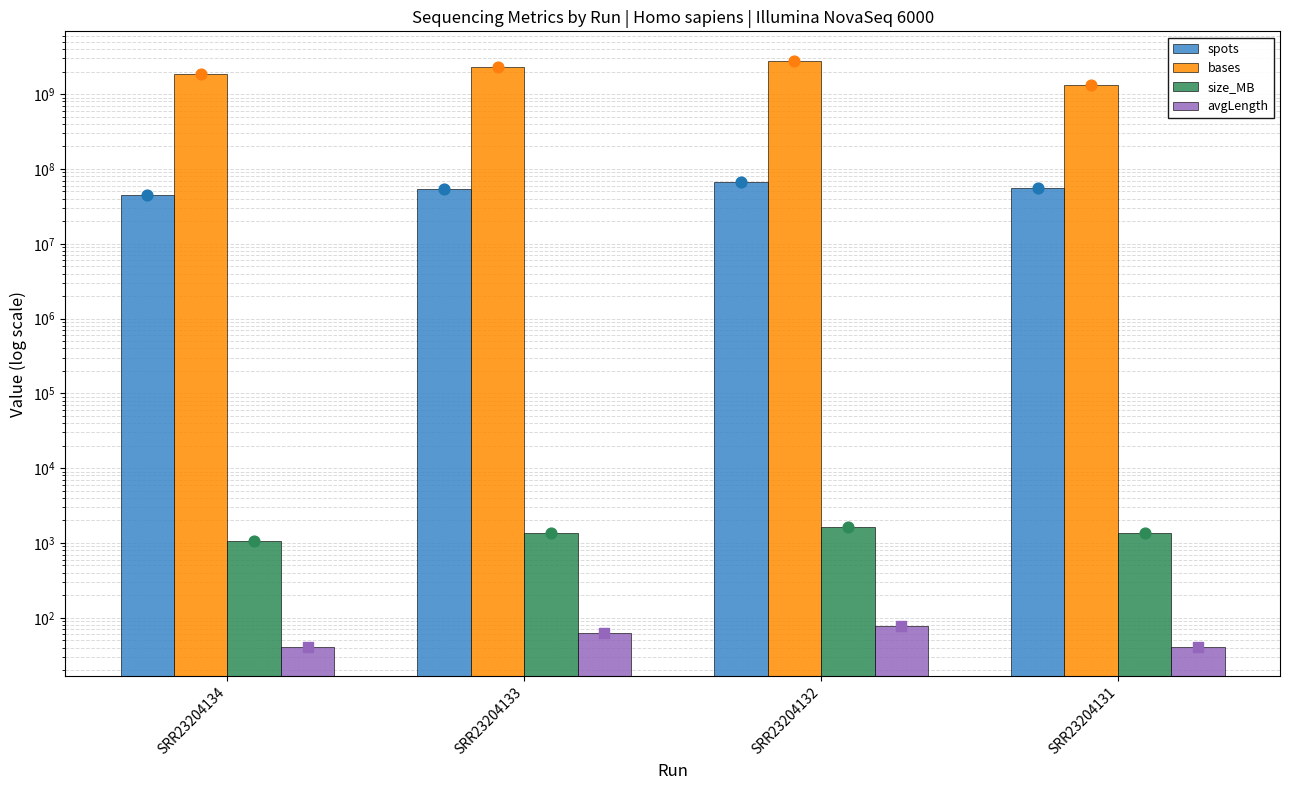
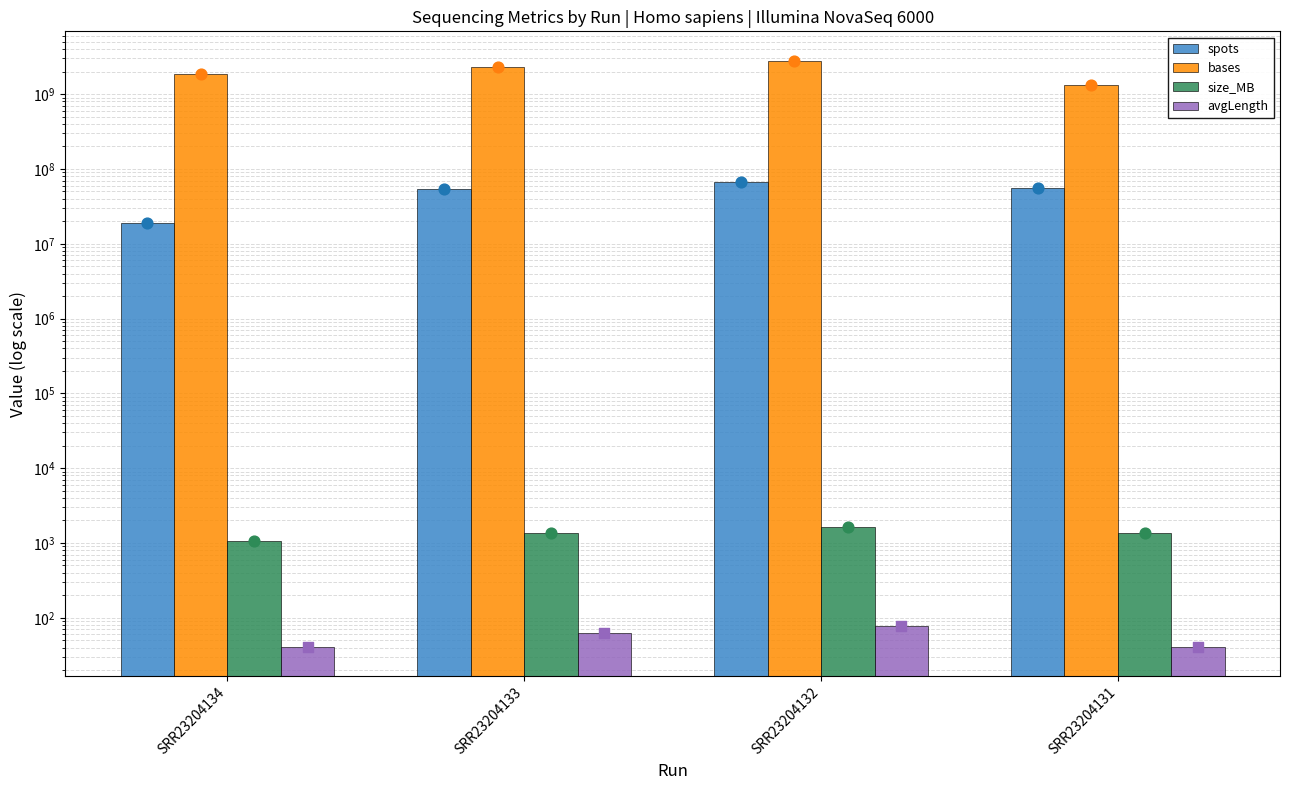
spots, SRR23204134: 40000000 -> 19000000
